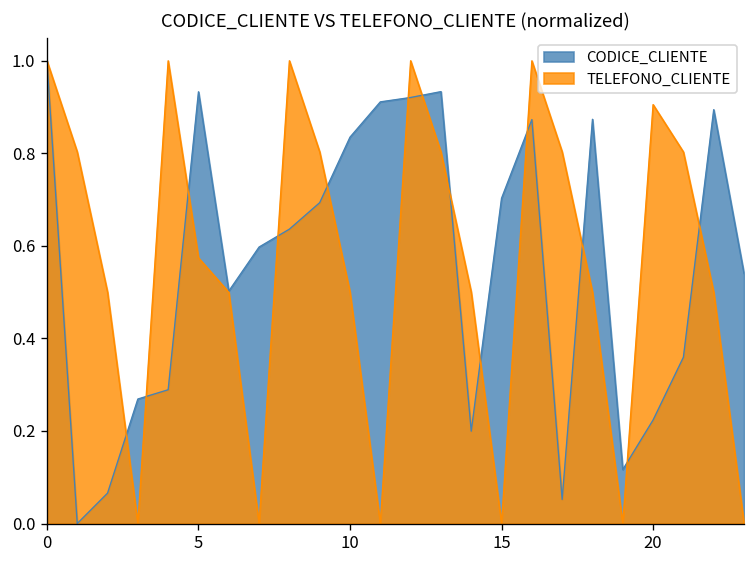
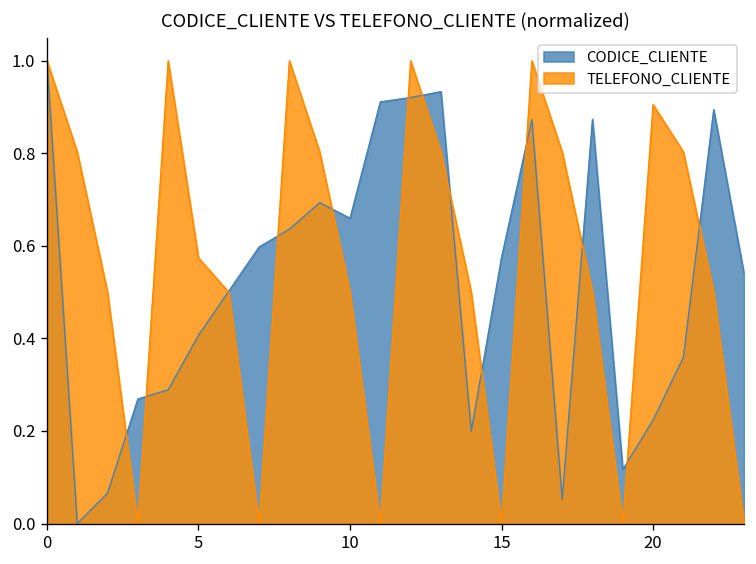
CODICE_CLIENTE, 5: 0.93 -> 0.41
CODICE_CLIENTE, 10: 0.83 -> 0.66
CODICE_CLIENTE, 15: 0.70 -> 0.57
